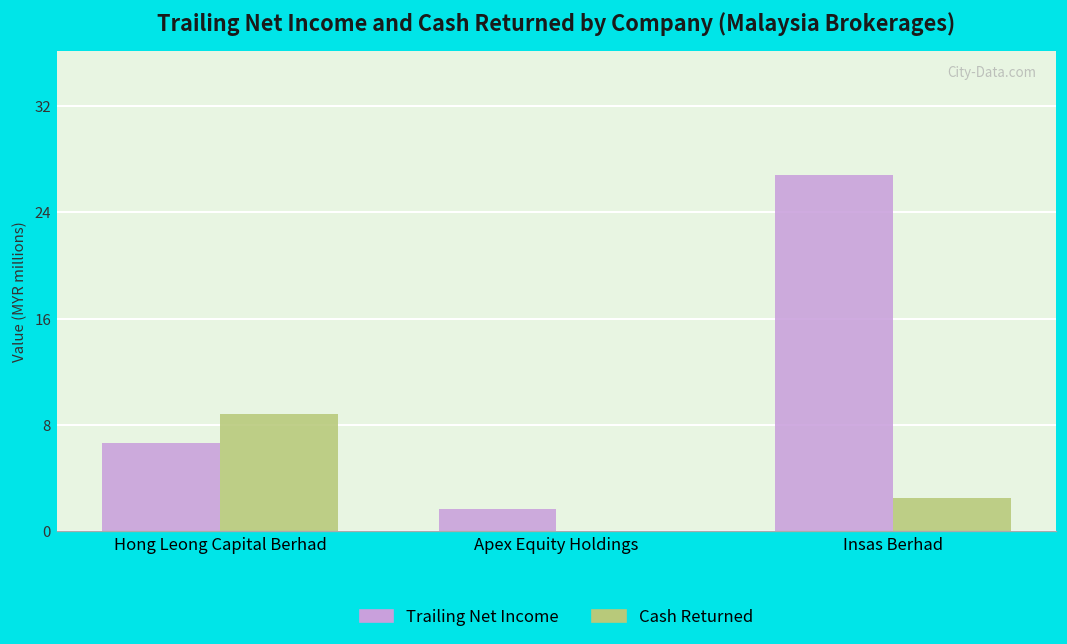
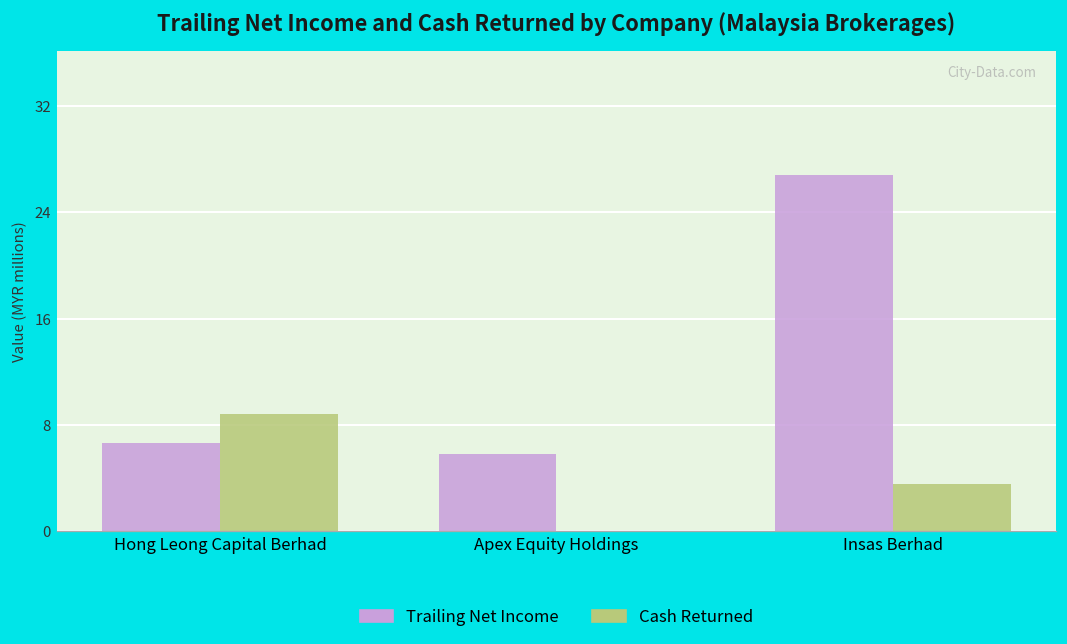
Trailing Net Income, Apex Equity Holdings: 1.7 -> 5.8
Cash Returned, Insas Berhad: 2.5 -> 3.5
